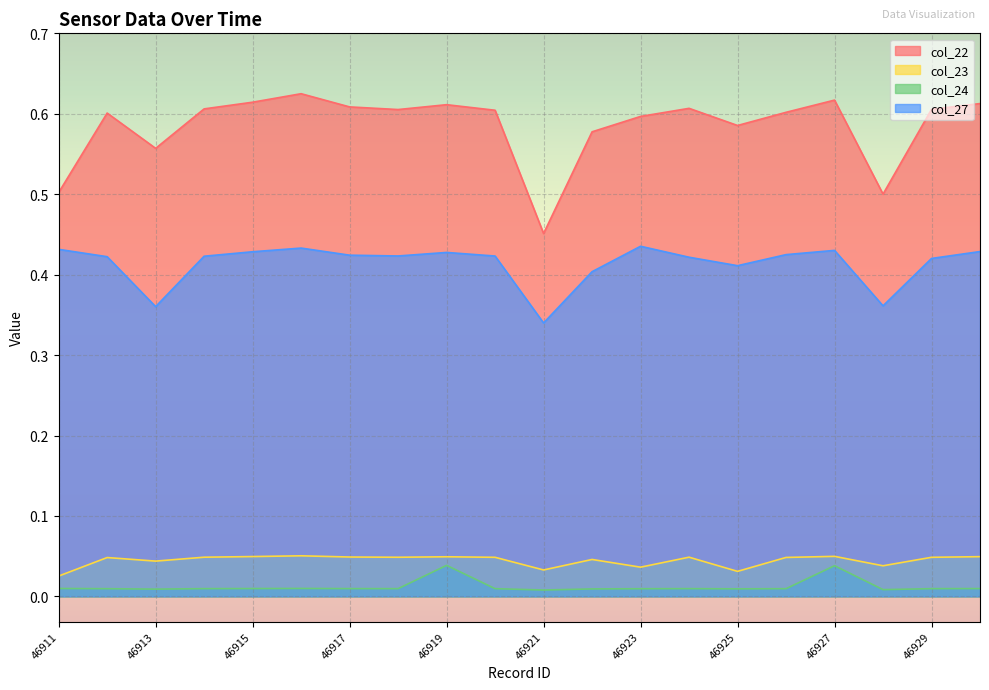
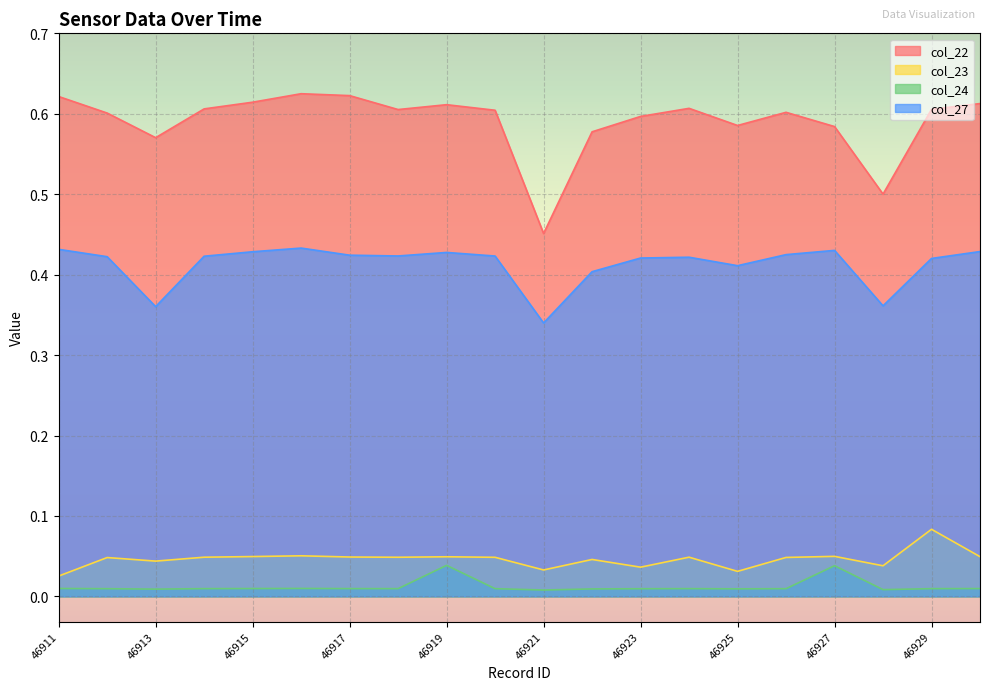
col_22, 46911: 0.50 -> 0.62
col_22, 46913: 0.56 -> 0.57
col_22, 46917: 0.61 -> 0.62
col_27, 46923: 0.44 -> 0.42
col_22, 46927: 0.62 -> 0.58
col_23, 46929: 0.05 -> 0.08
